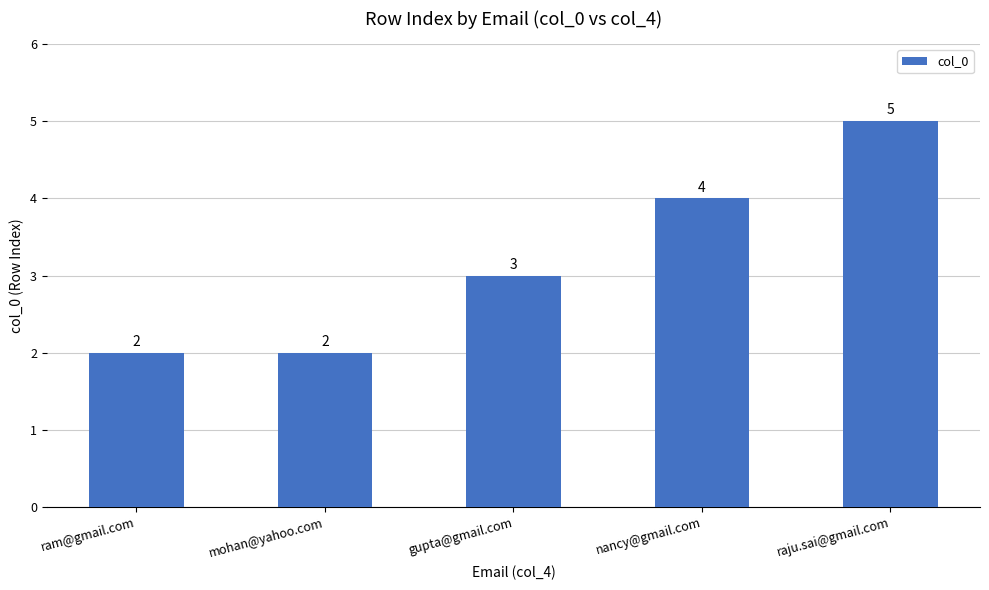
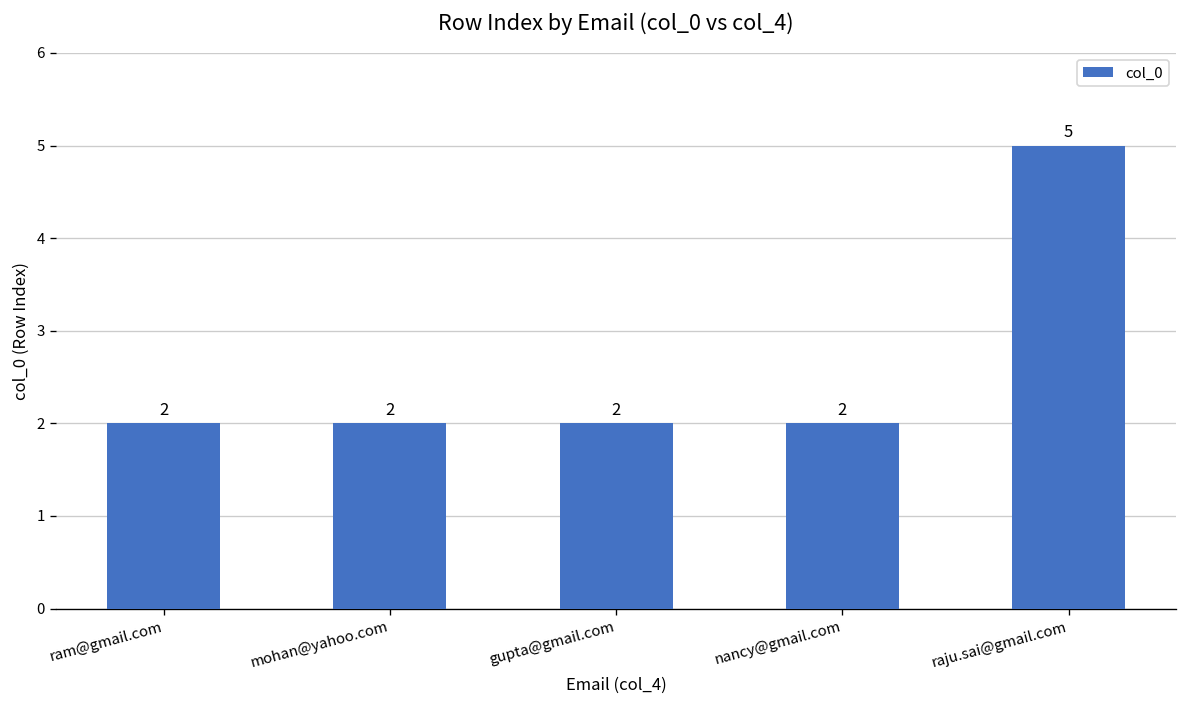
gupta@gmail.com: 3 -> 2
nancy@gmail.com: 4 -> 2
